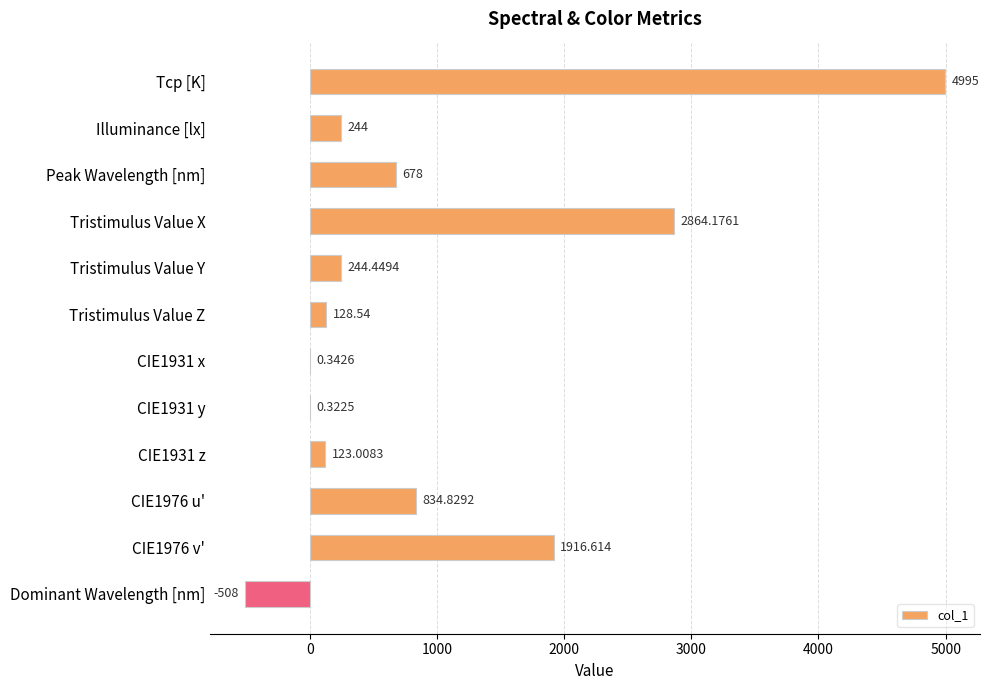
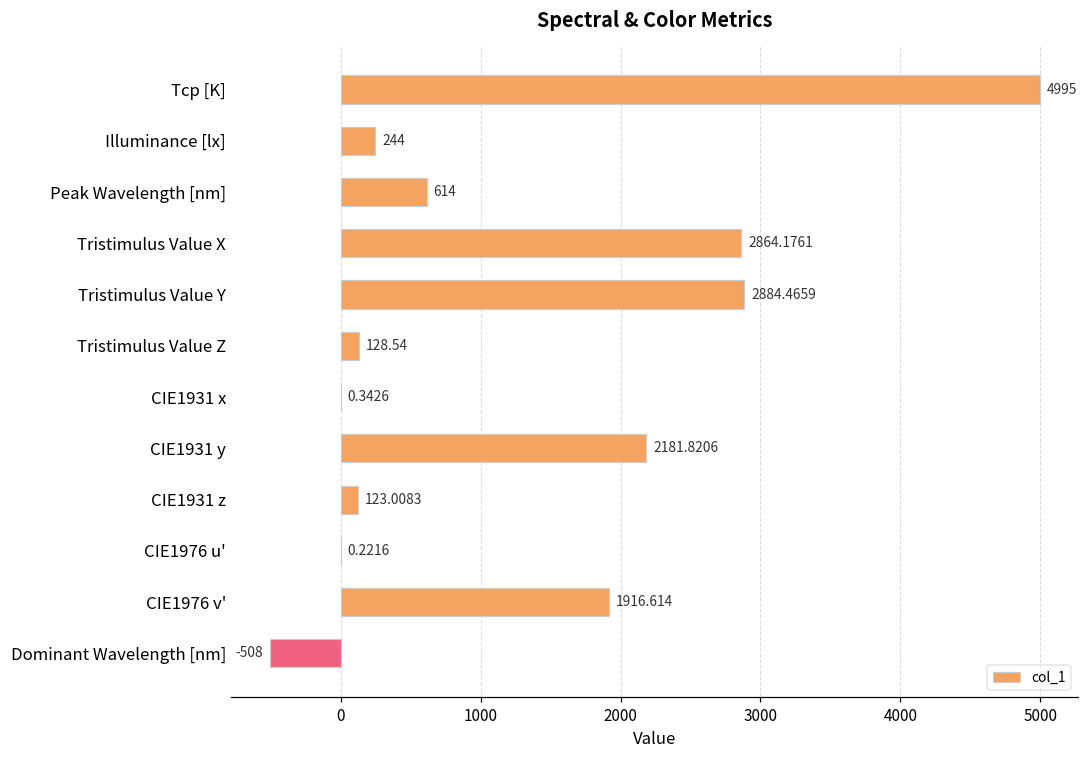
Peak Wavelength [nm]: 678 -> 614
Tristimulus Value Y: 244.4494 -> 2884.4659
CIE1931 y: 0.3225 -> 2181.8206
CIE1976 u': 834.8292 -> 0.2216
